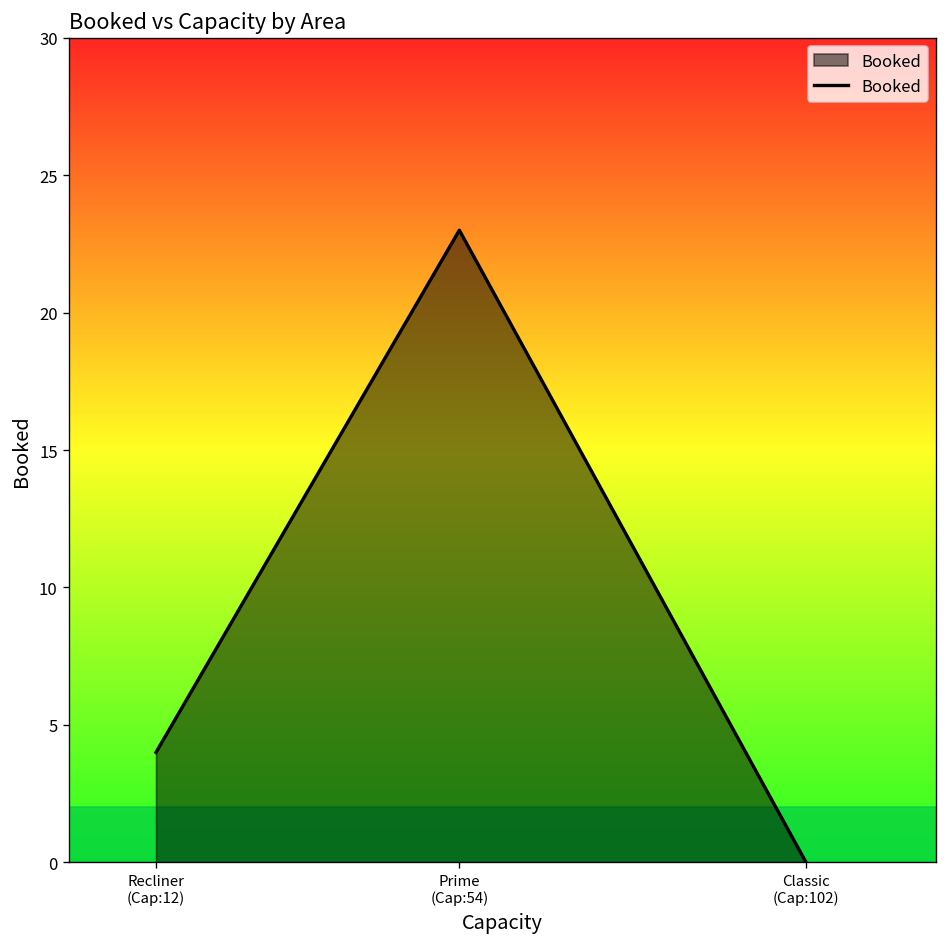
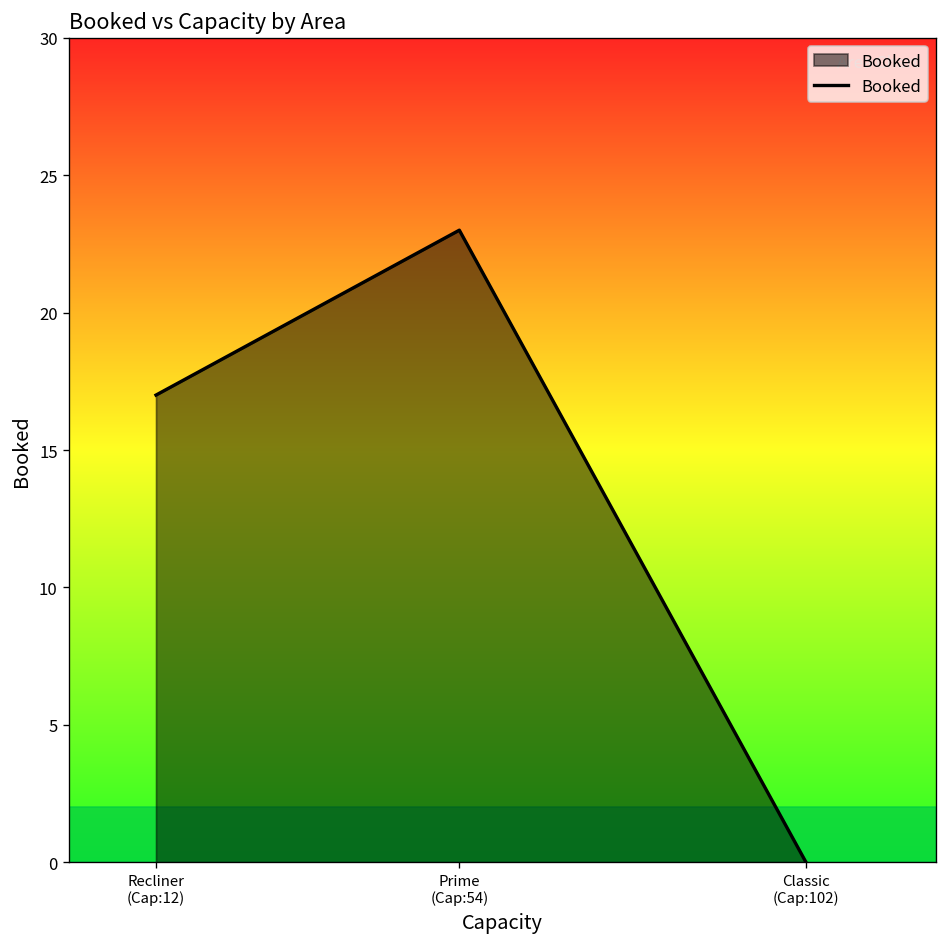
Recliner (Cap:12): 4 -> 17
